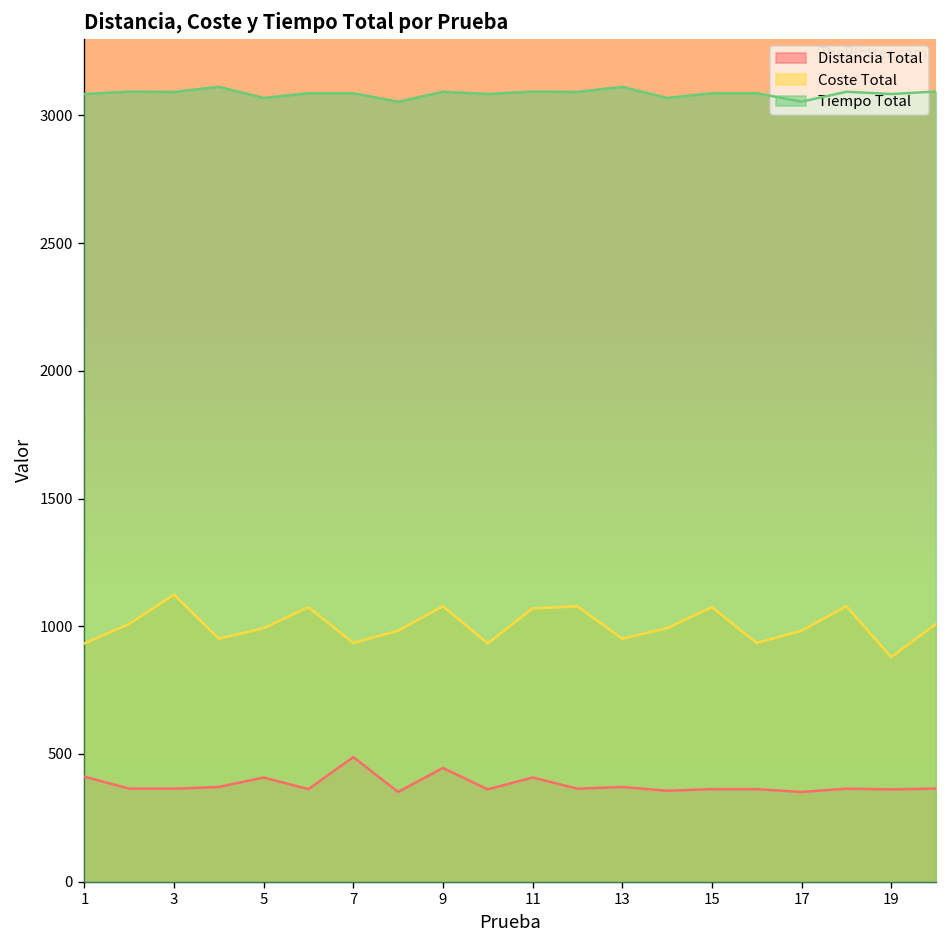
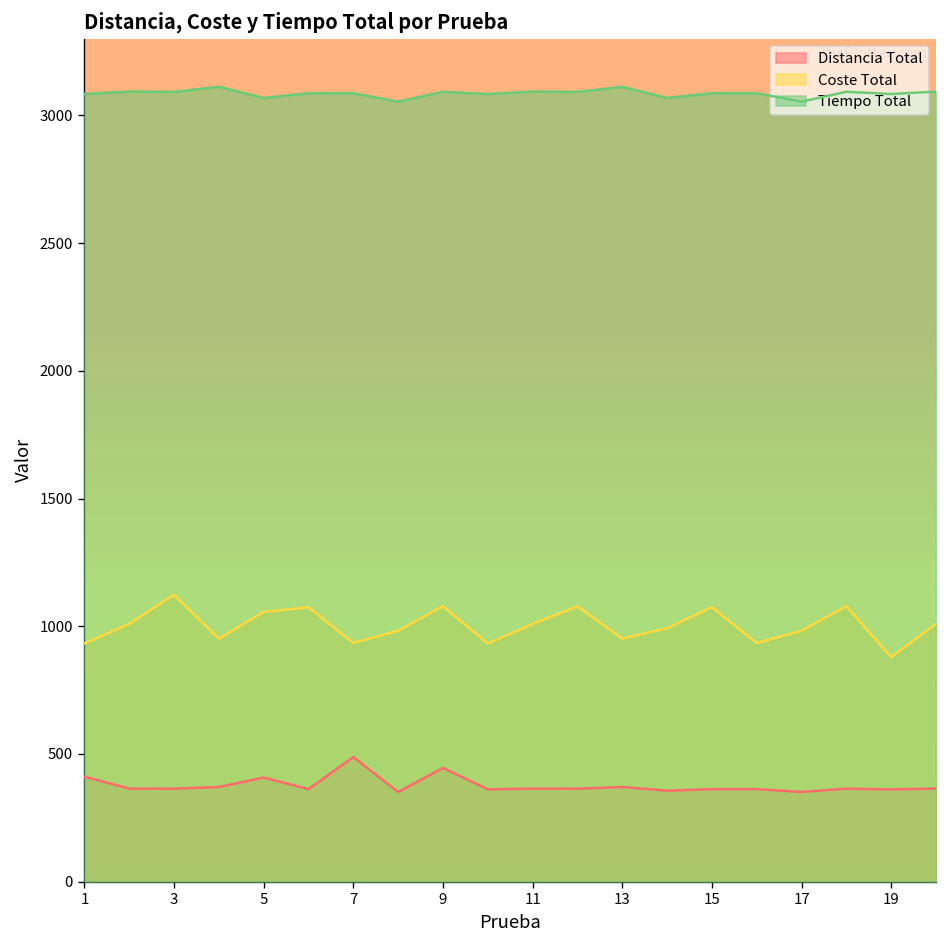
Coste Total, 5: 990 -> 1060
Distancia Total, 11: 410 -> 360
Coste Total, 11: 1070 -> 1010
